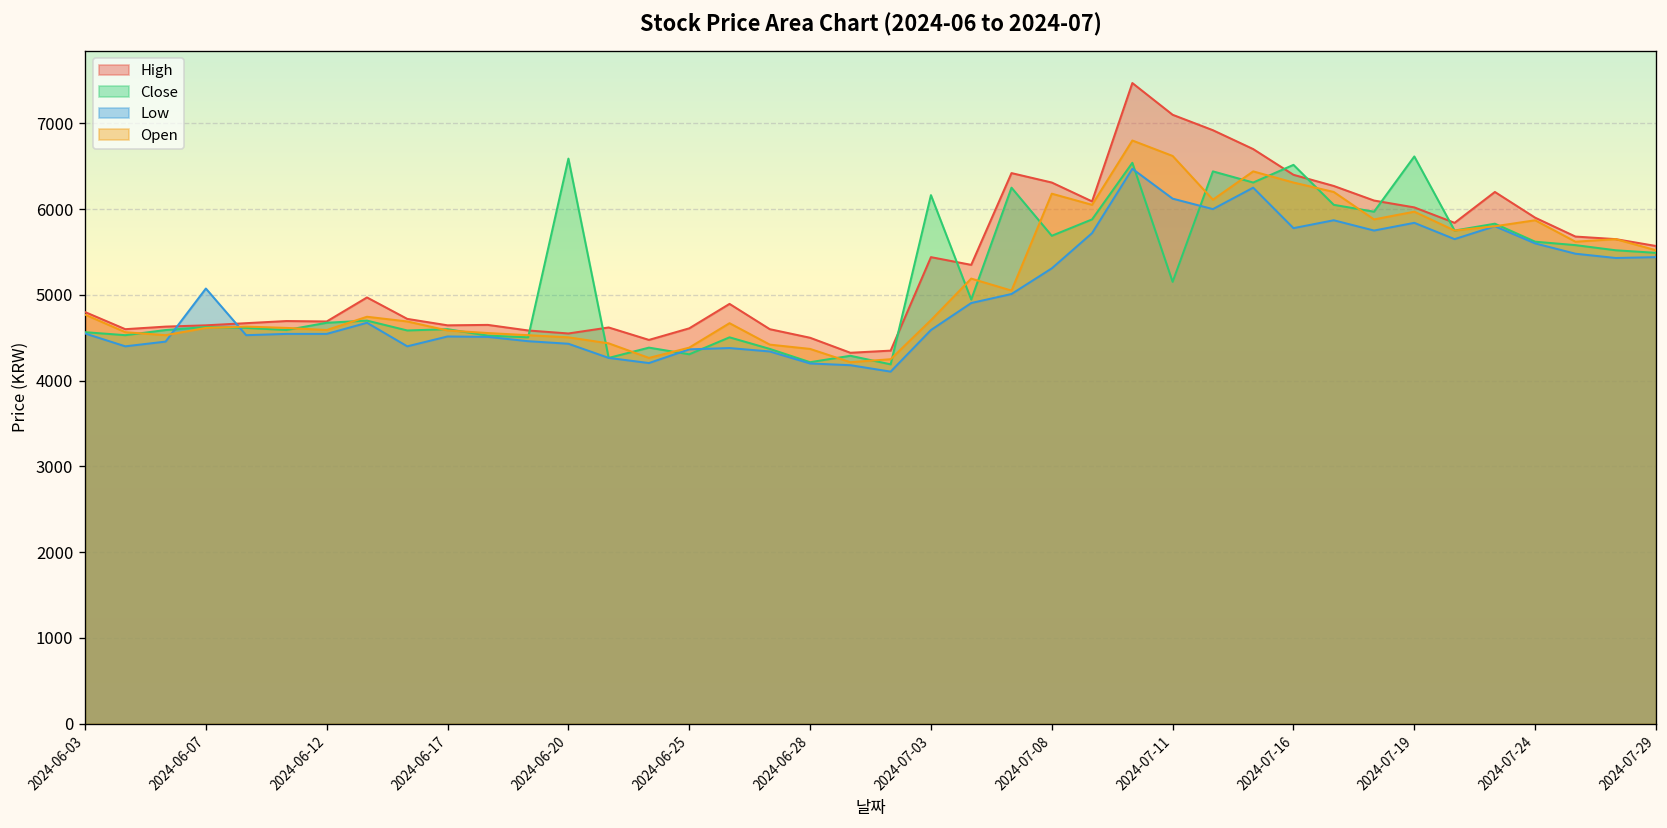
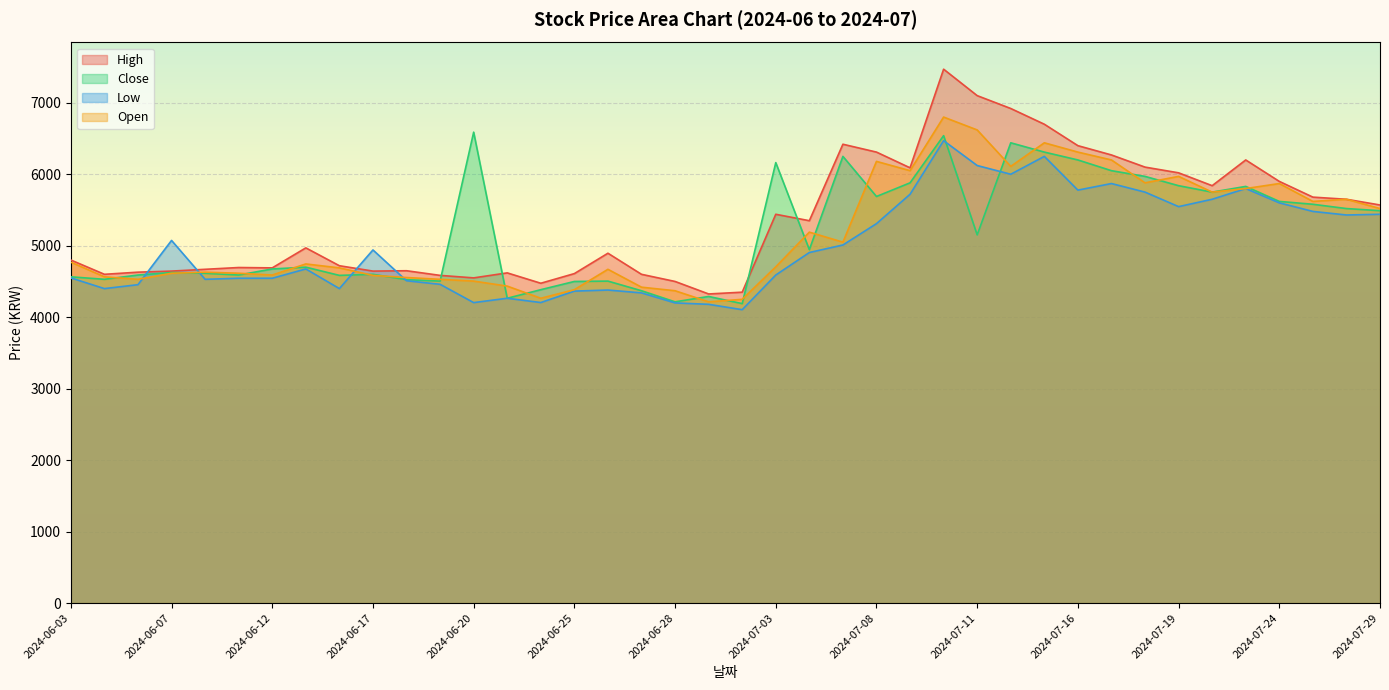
Low, 2024-06-17: 4500 -> 4900
Low, 2024-06-20: 4400 -> 4200
Close, 2024-06-25: 4300 -> 4500
Close, 2024-07-16: 6500 -> 6200
Close, 2024-07-19: 6600 -> 5800
Low, 2024-07-19: 5800 -> 5500
